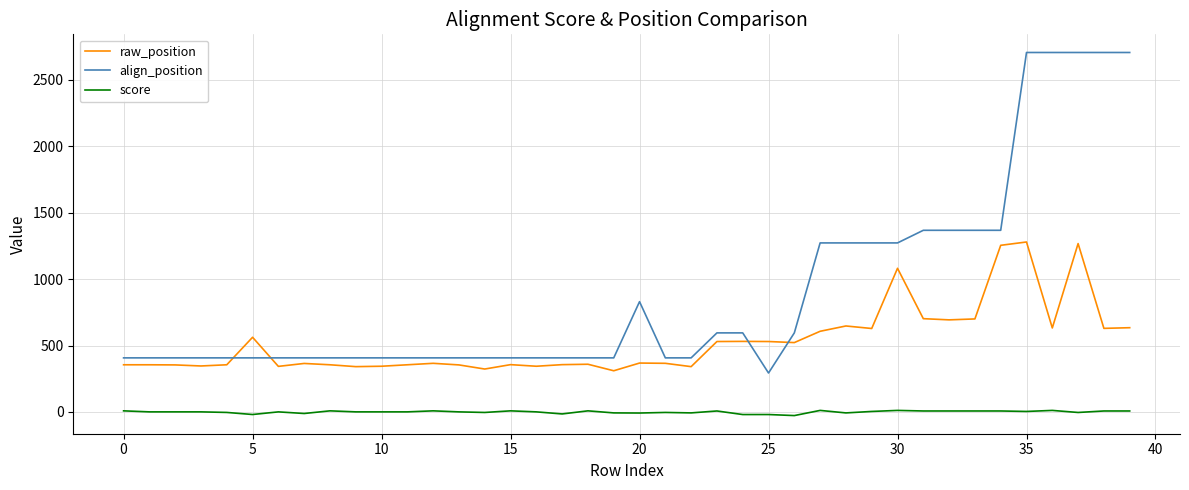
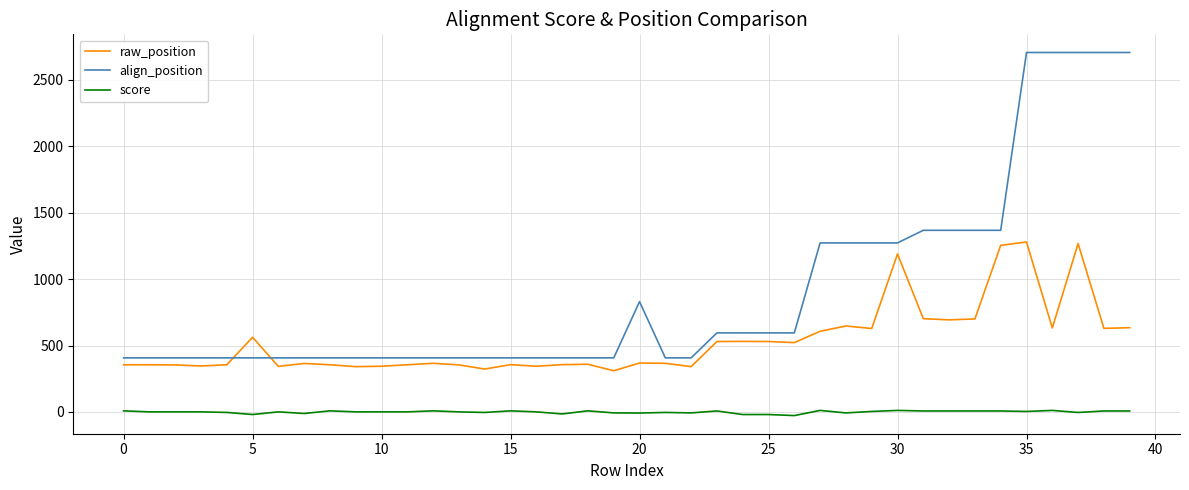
align_position, 25: 290 -> 600
raw_position, 30: 1080 -> 1190
